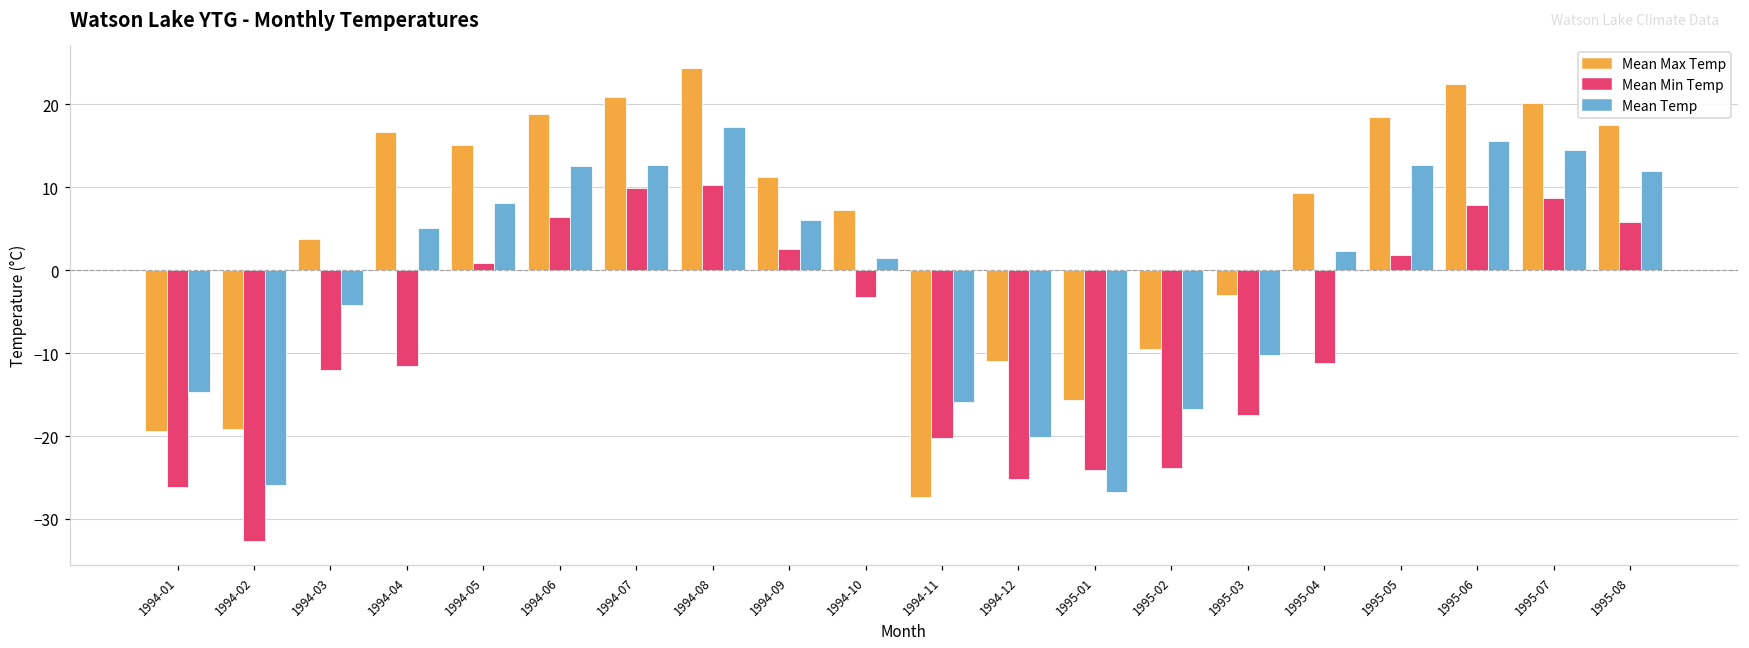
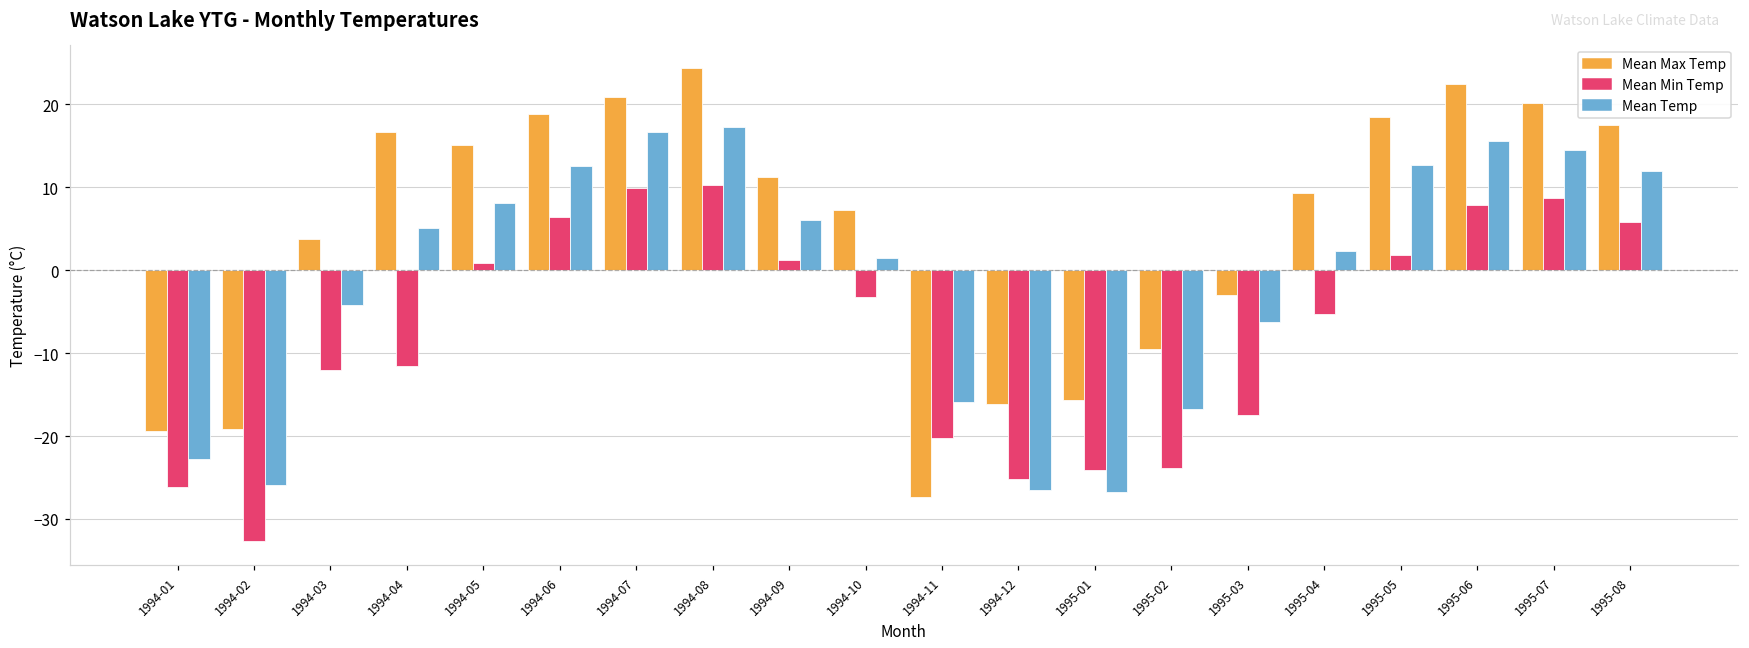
Mean Temp, 1994-01: -15 -> -23
Mean Temp, 1994-07: 13 -> 17
Mean Min Temp, 1994-09: 3 -> 1
Mean Max Temp, 1994-12: -11 -> -16
Mean Temp, 1994-12: -20 -> -27
Mean Temp, 1995-03: -10 -> -6
Mean Min Temp, 1995-04: -11 -> -5
